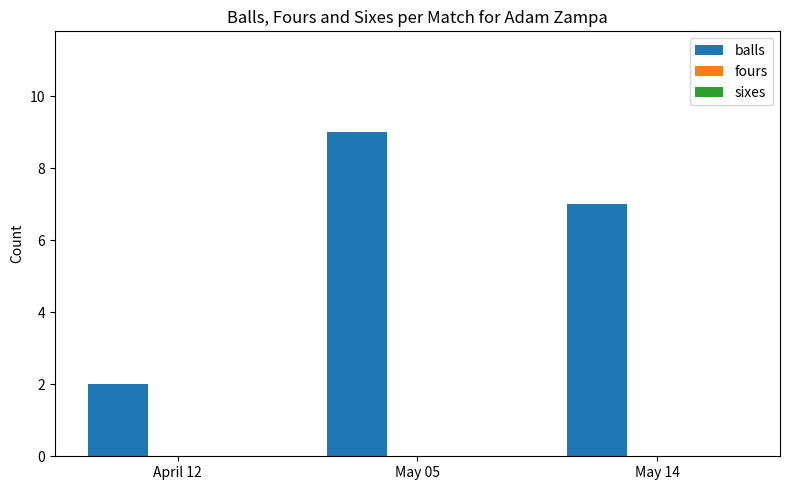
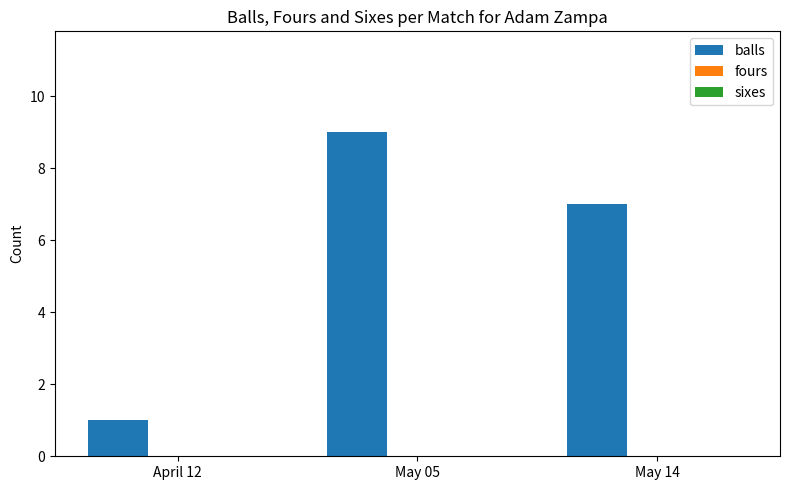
balls, April 12: 2 -> 1
